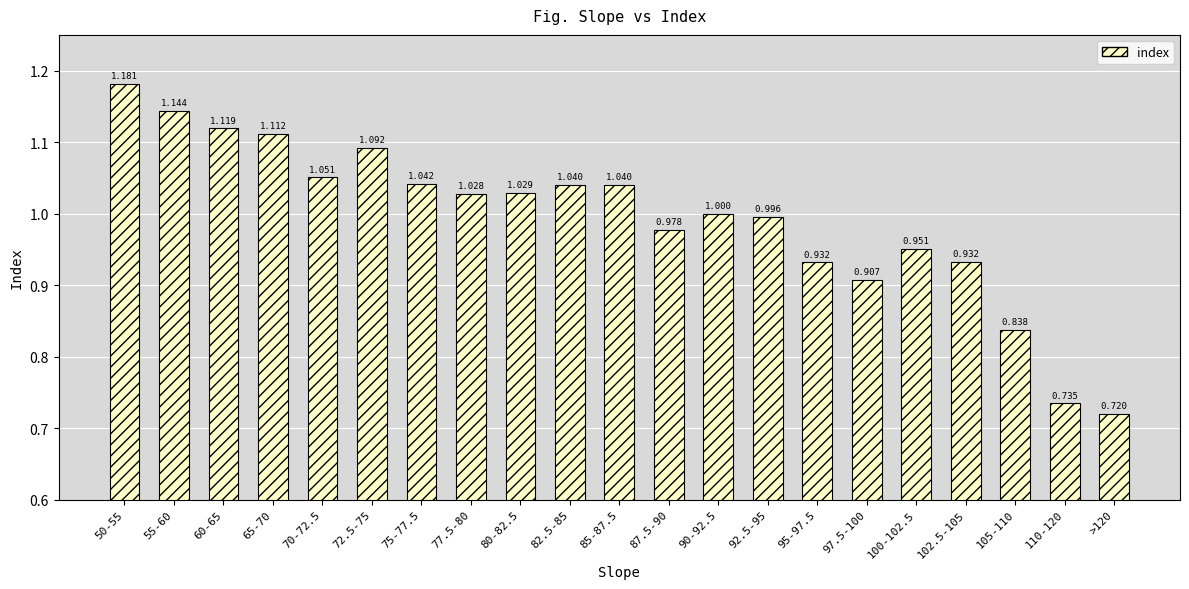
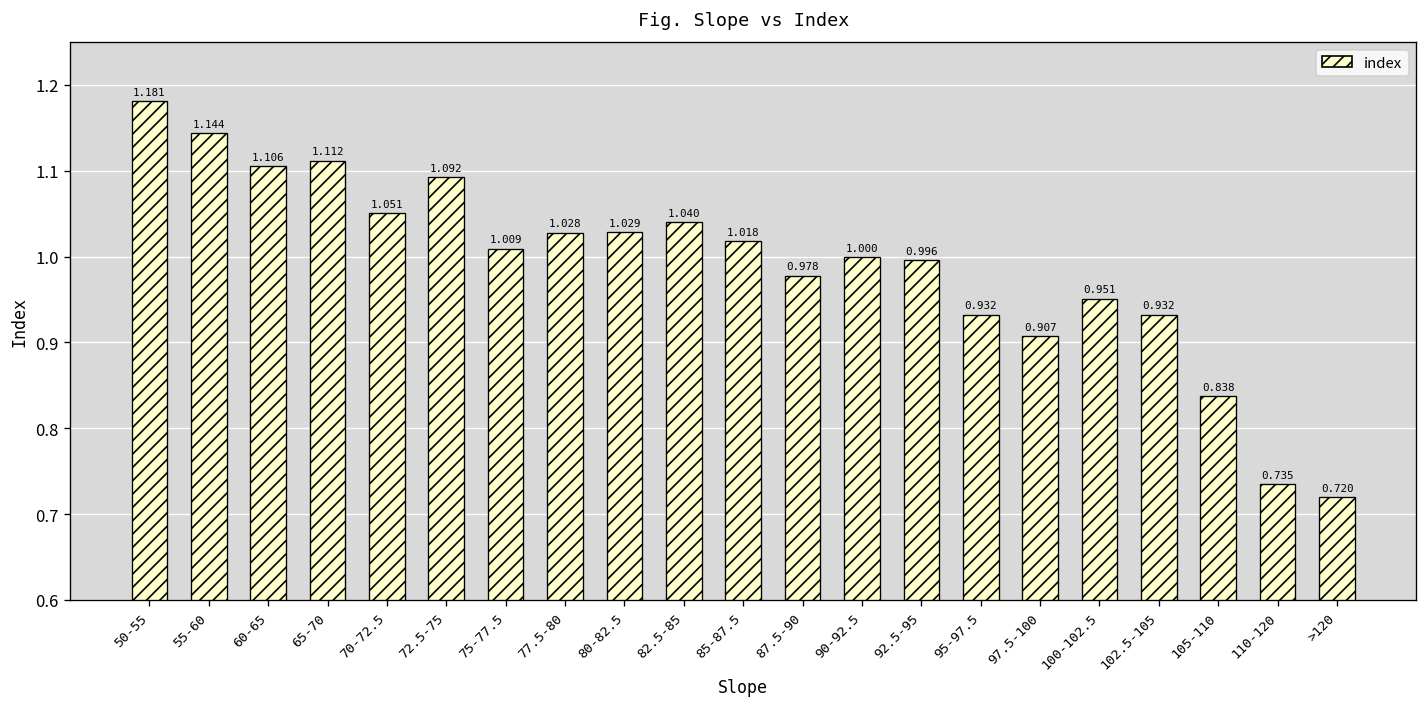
60-65: 1.119 -> 1.106
75-77.5: 1.042 -> 1.009
85-87.5: 1.040 -> 1.018
